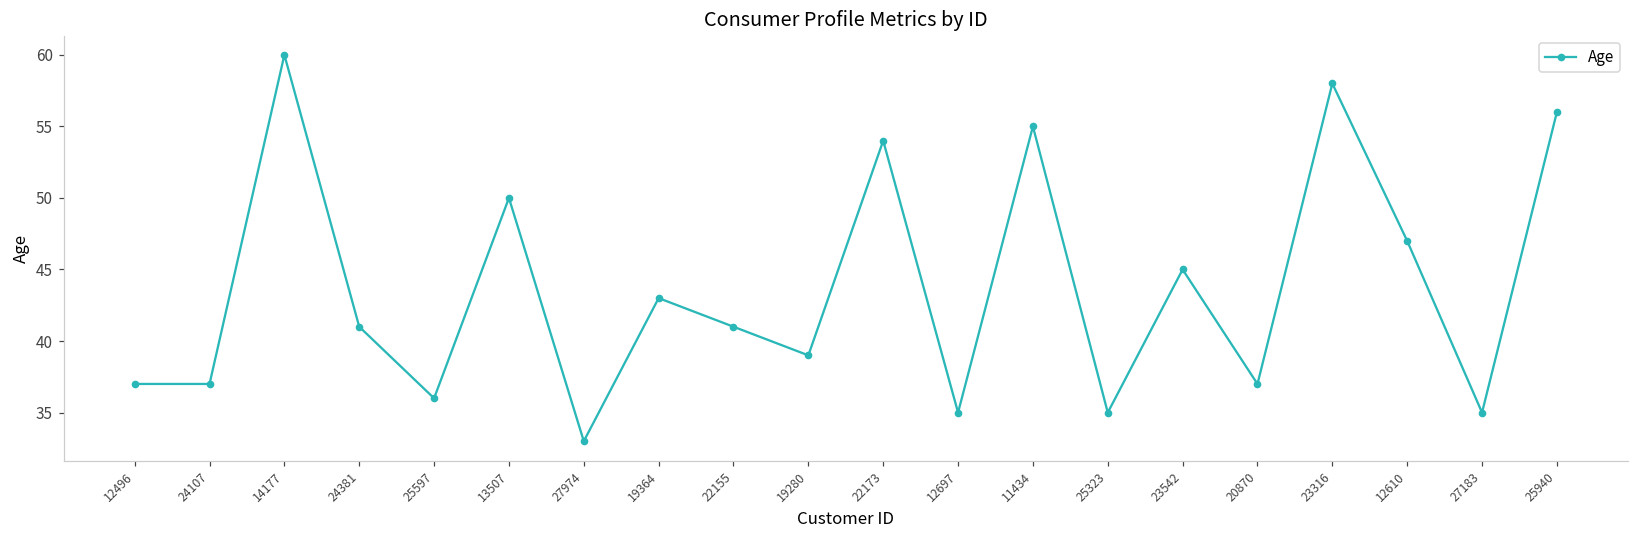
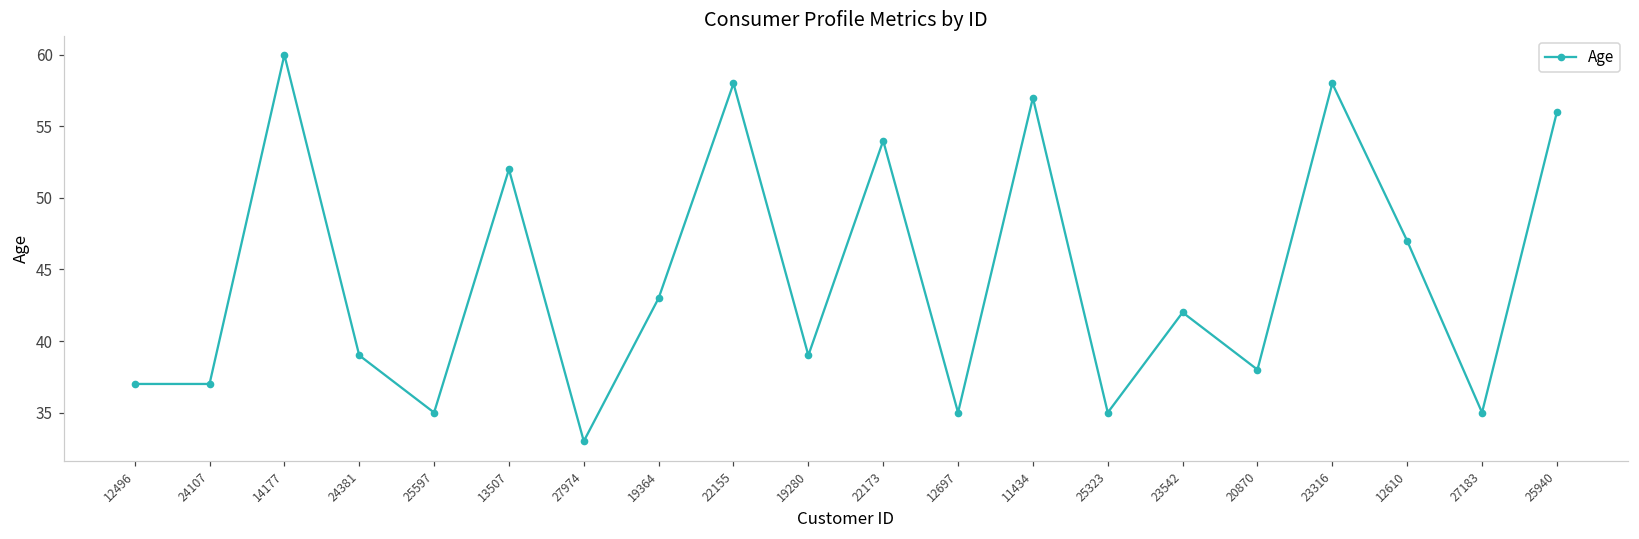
24381: 41 -> 39
25597: 36 -> 35
13507: 50 -> 52
22155: 41 -> 58
11434: 55 -> 57
23542: 45 -> 42
20870: 37 -> 38
